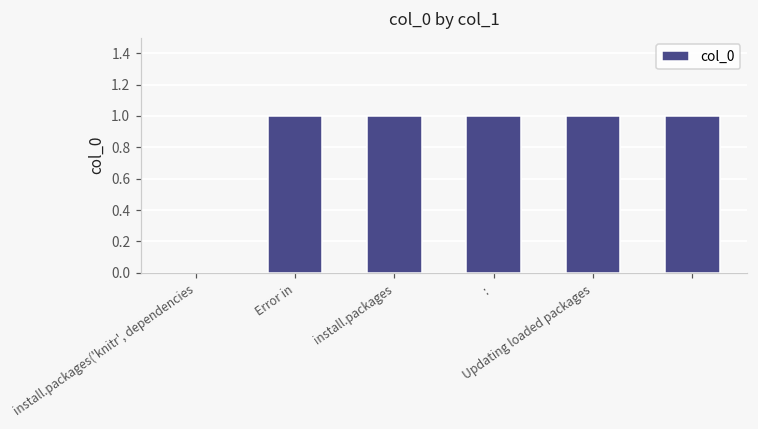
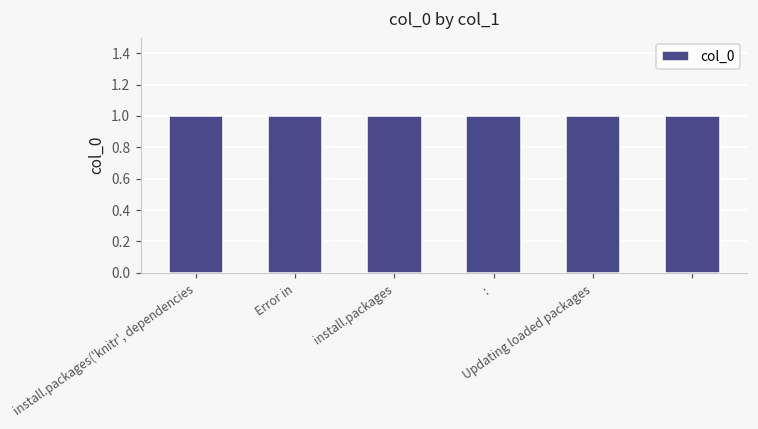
install.packages('knitr', dependencies: 0 -> 1
